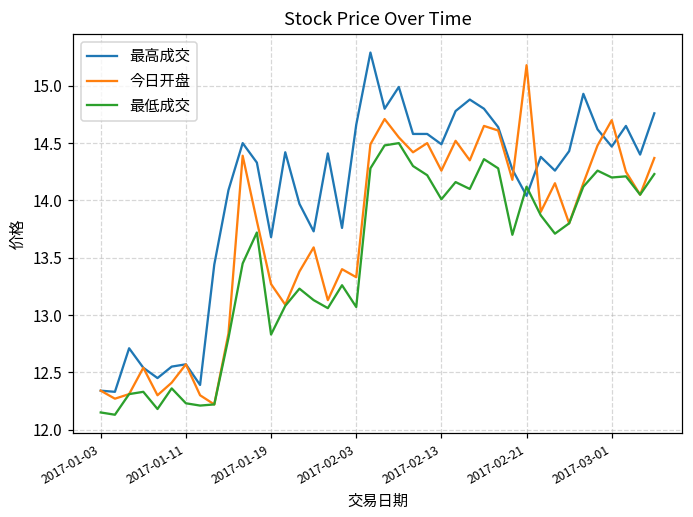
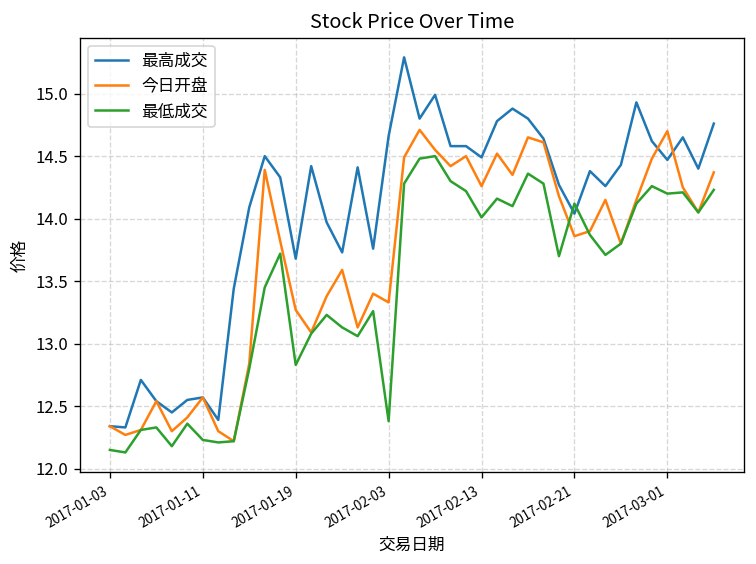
最低成交, 2017-02-03: 13.07 -> 12.38
今日开盘, 2017-02-21: 15.18 -> 13.86
